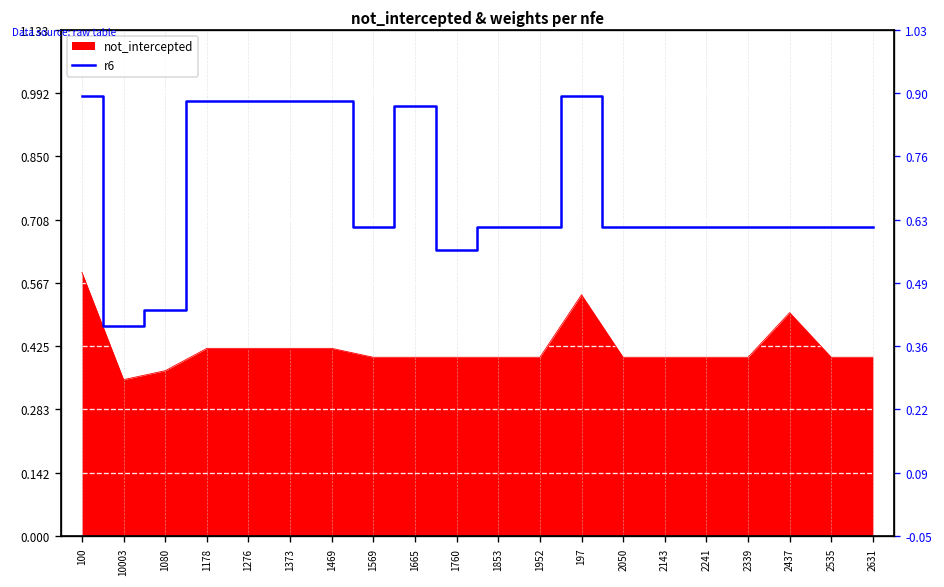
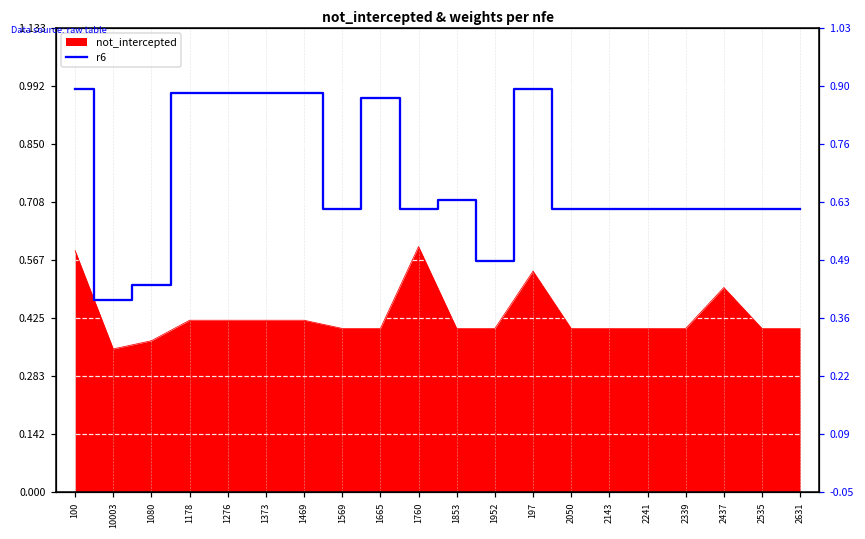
not_intercepted, 1760: 0.4 -> 0.6
r6, 1760: 0.64 -> 0.69
r6, 1853: 0.69 -> 0.71
r6, 1952: 0.69 -> 0.57
